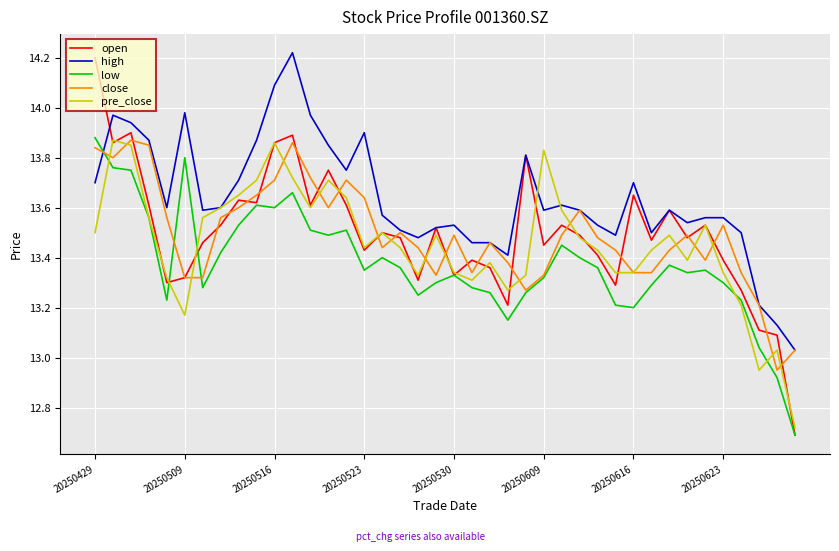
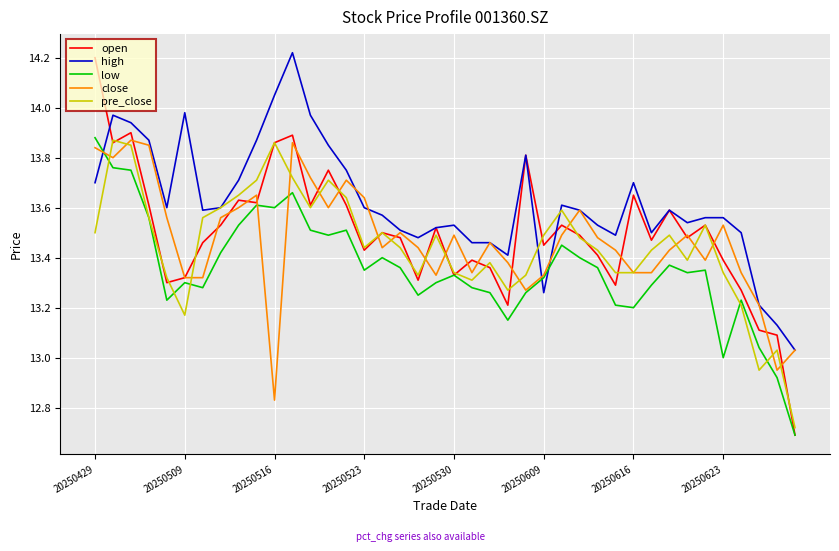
low, 20250509: 13.8 -> 13.3
high, 20250516: 14.09 -> 14.05
close, 20250516: 13.71 -> 12.83
high, 20250523: 13.9 -> 13.6
high, 20250609: 13.59 -> 13.26
pre_close, 20250609: 13.83 -> 13.49
low, 20250623: 13.3 -> 13.0
